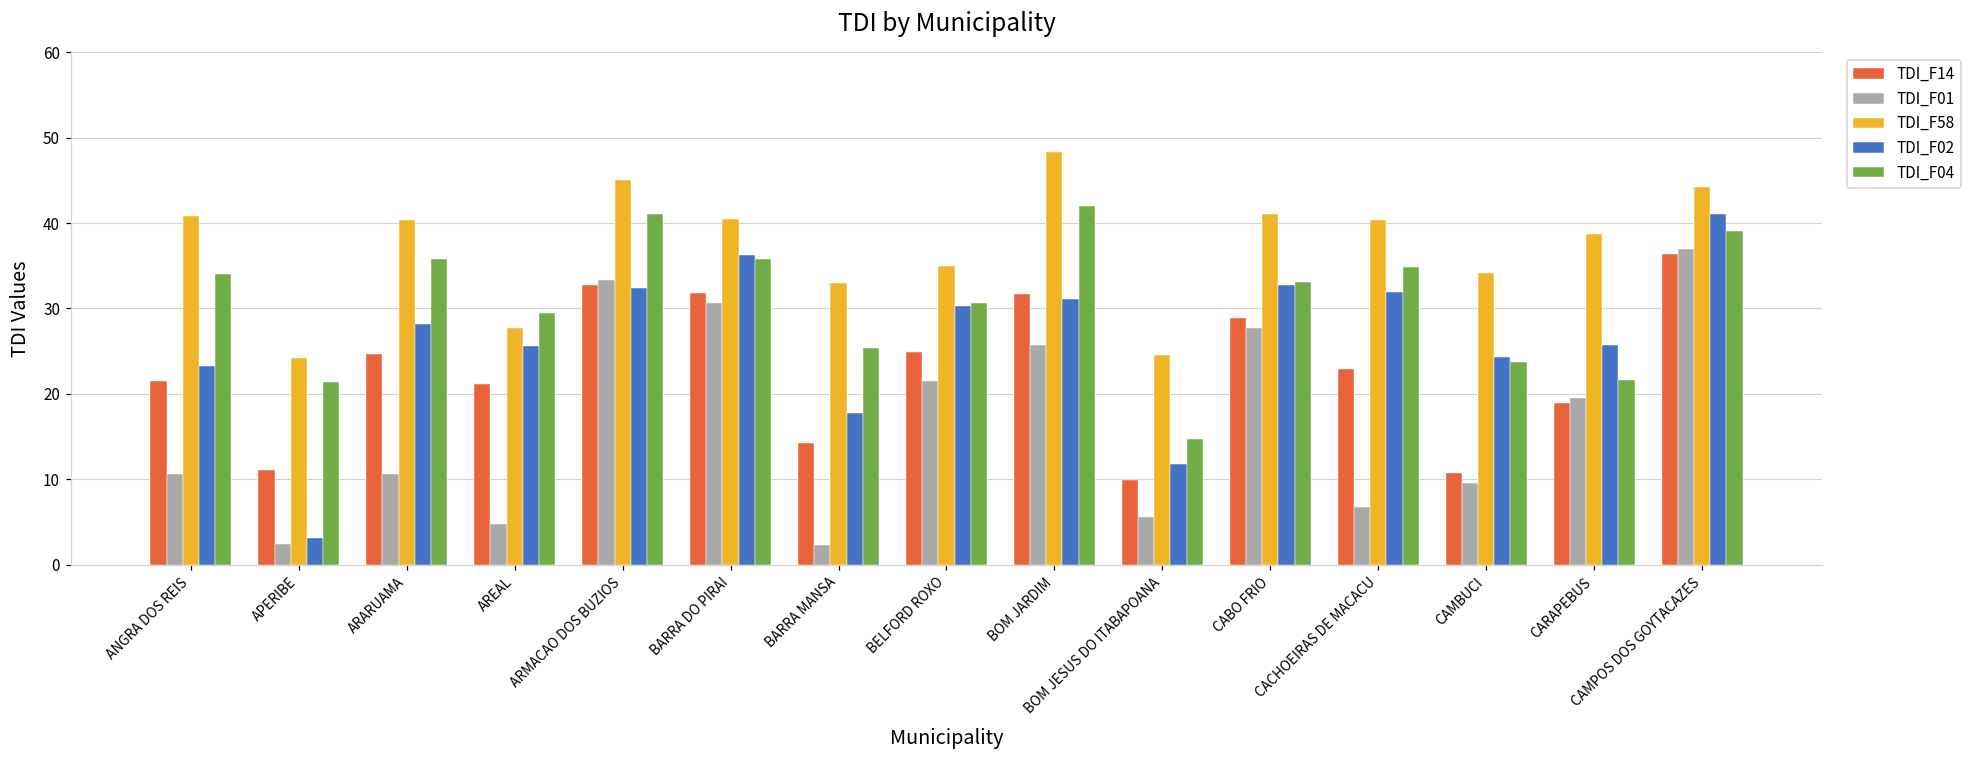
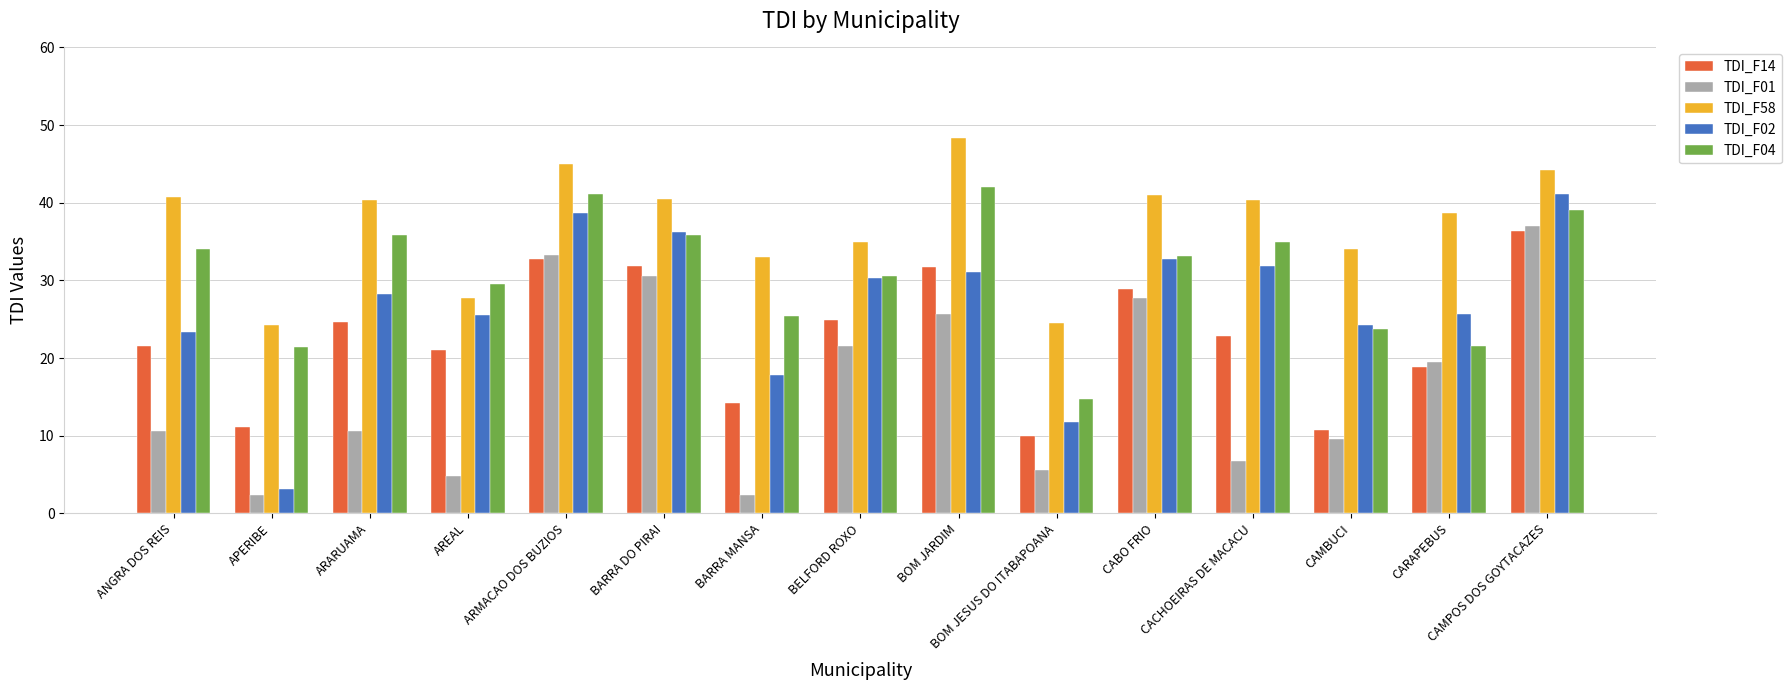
TDI_F02, ARMACAO DOS BUZIOS: 32 -> 39
